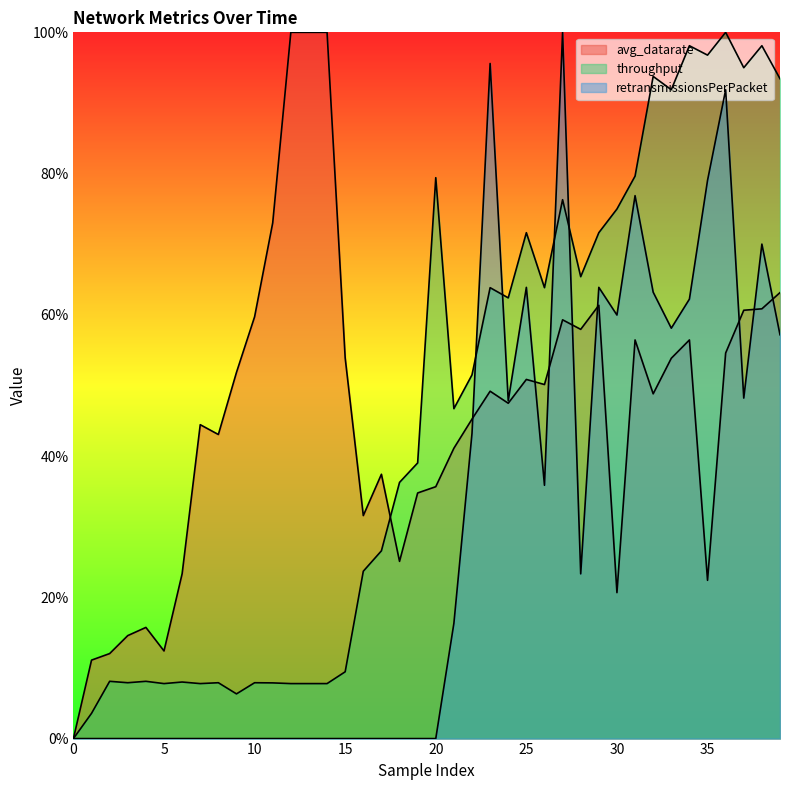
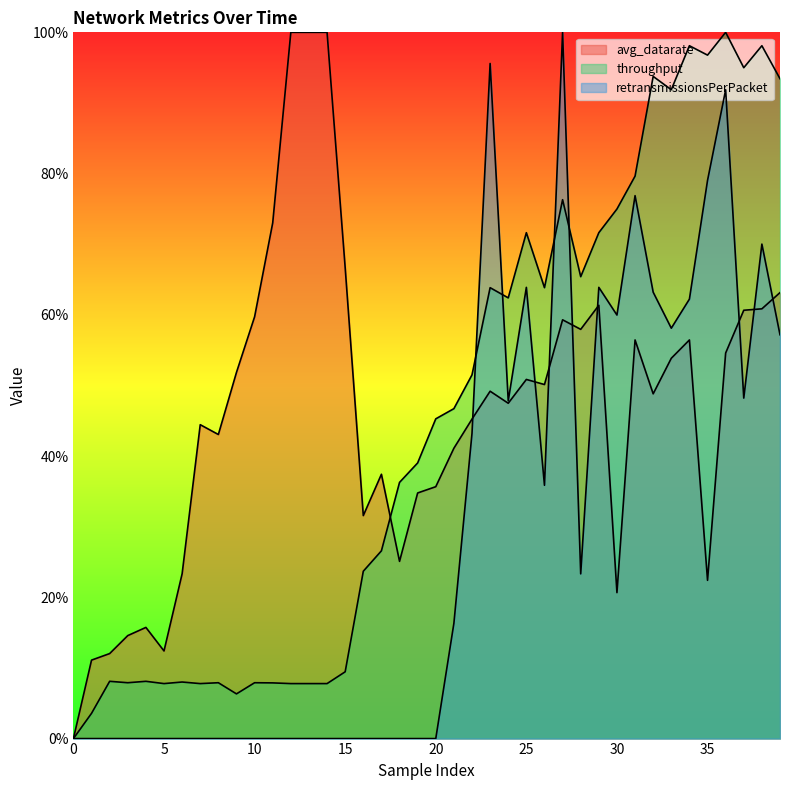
avg_datarate, 15: 54% -> 67%
throughput, 20: 79% -> 45%
